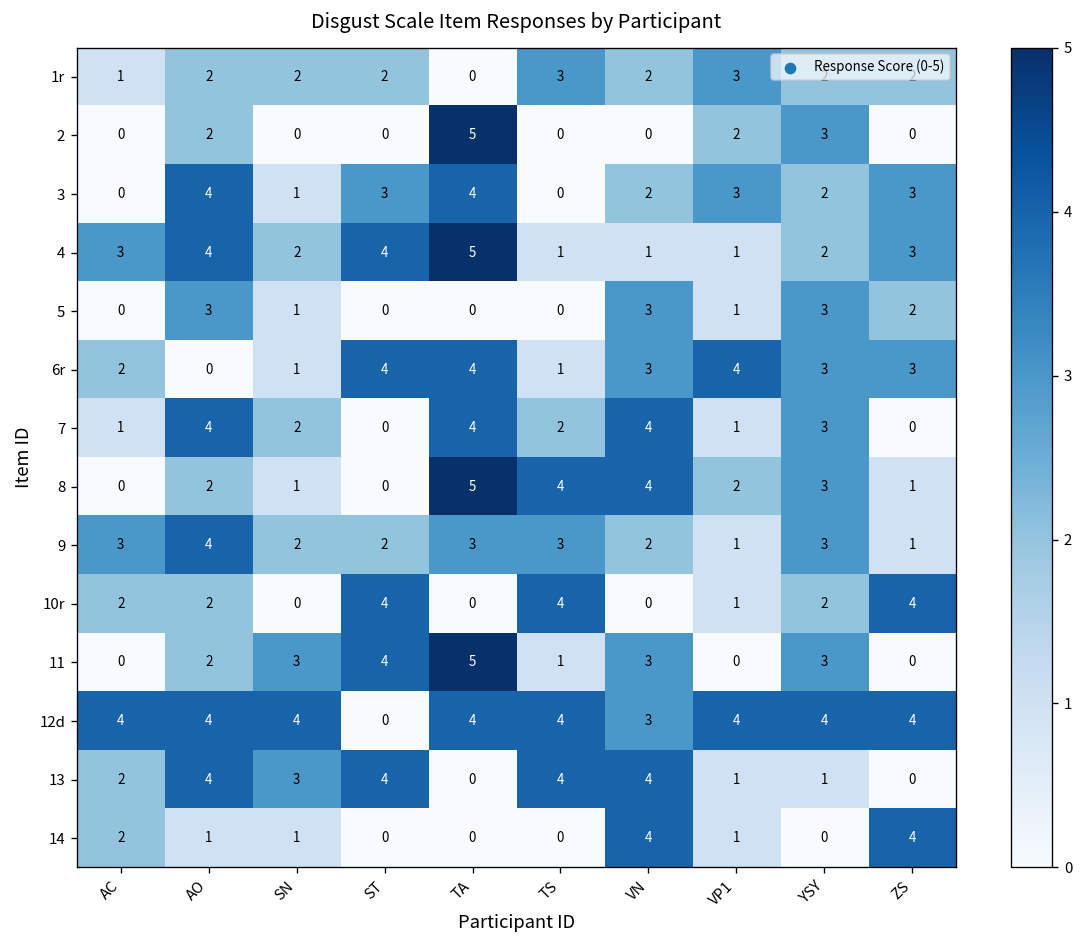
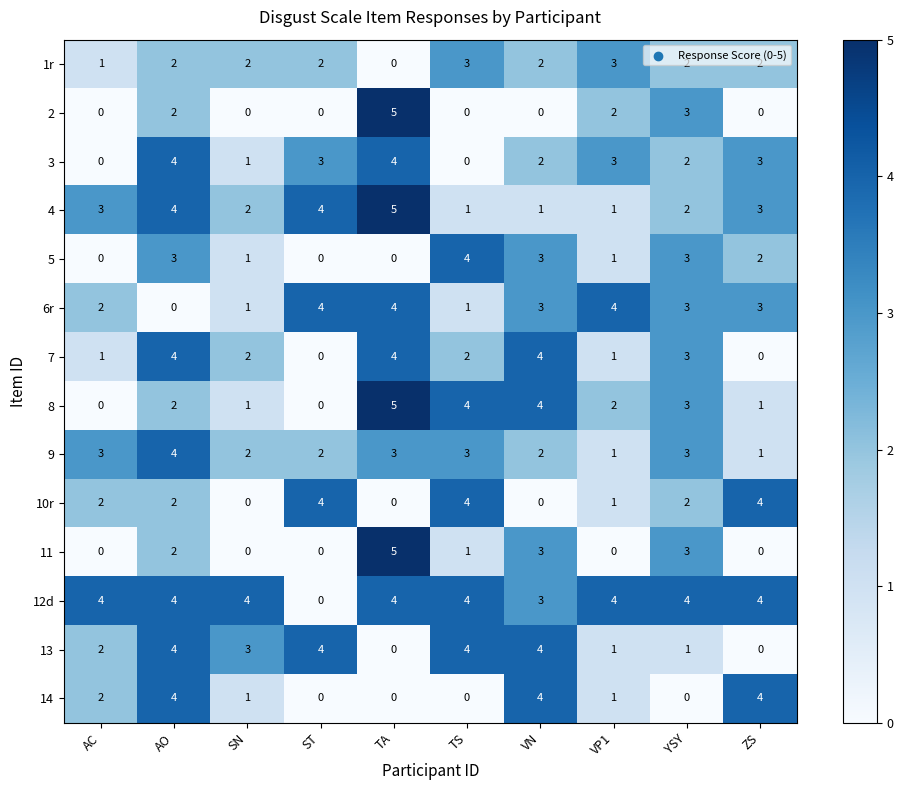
5, TS: 0 -> 4
11, SN: 3 -> 0
11, ST: 4 -> 0
14, AO: 1 -> 4
